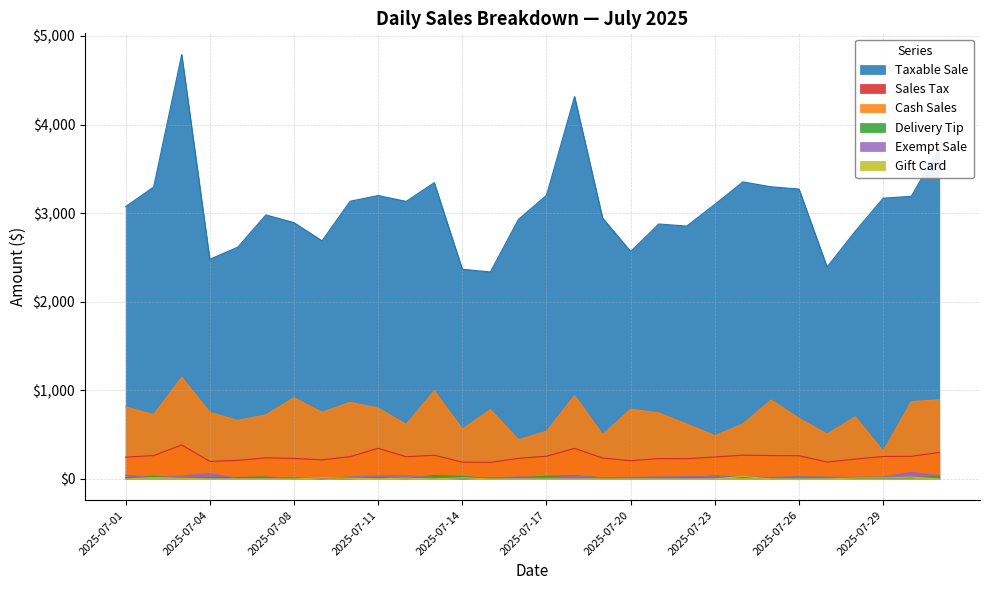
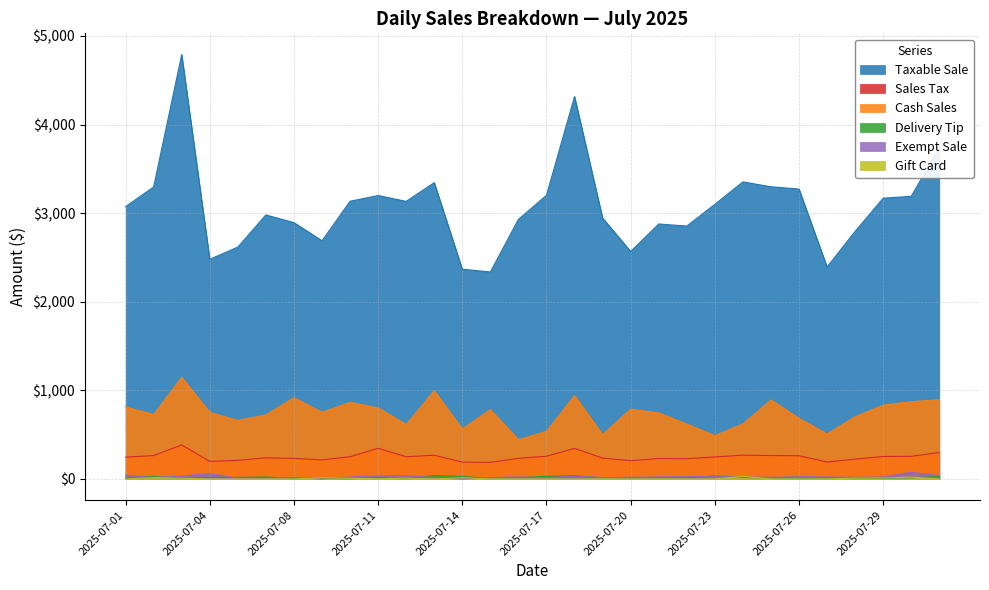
Cash Sales, 2025-07-29: $300 -> $800
